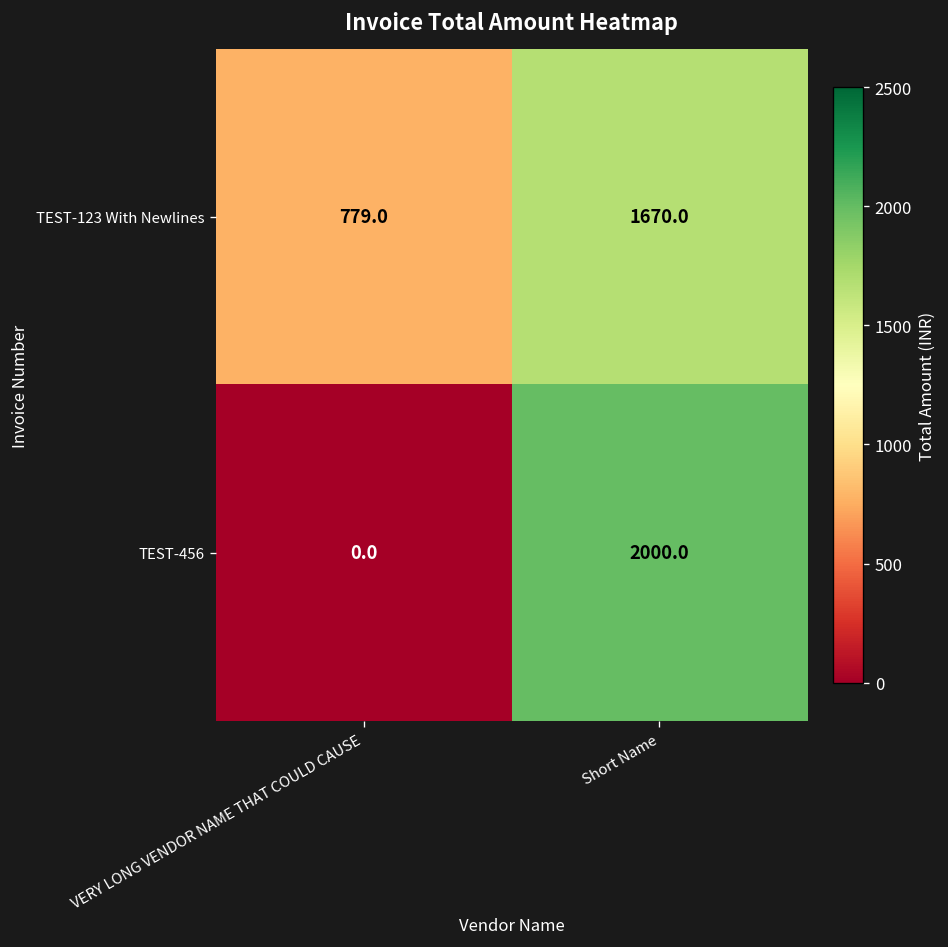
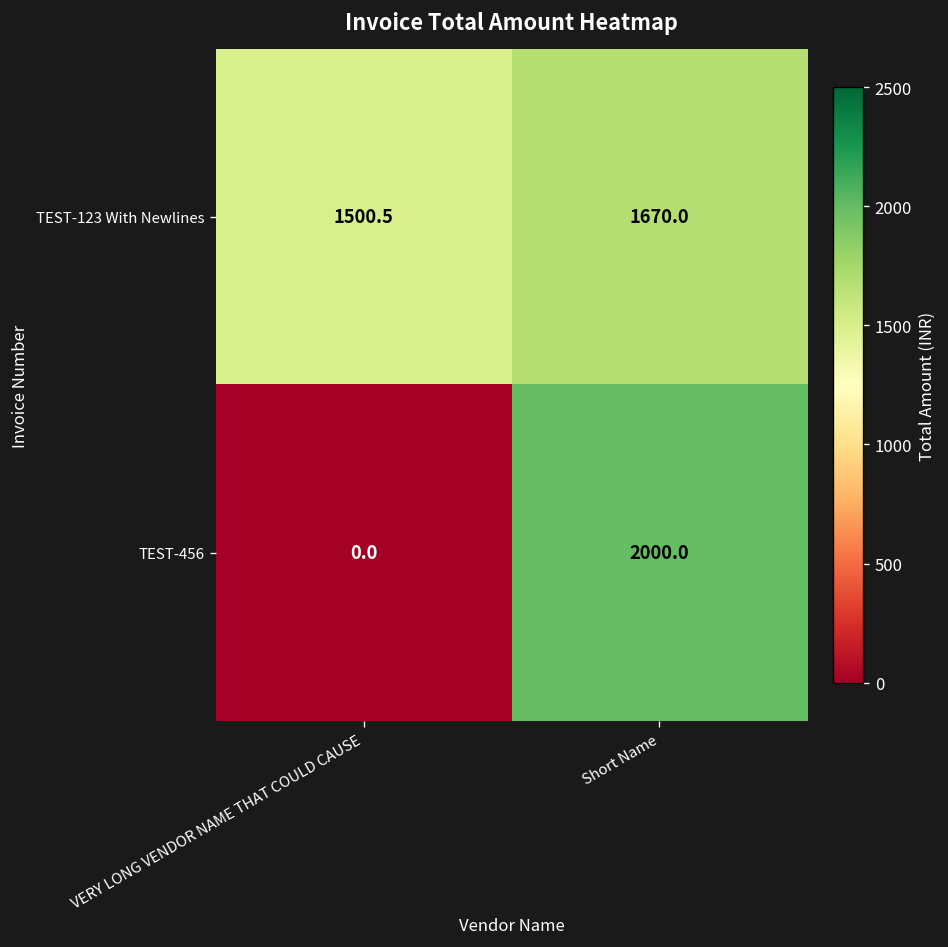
TEST-123 With Newlines, VERY LONG VENDOR NAME THAT COULD CAUSE: 779.0 -> 1500.5
